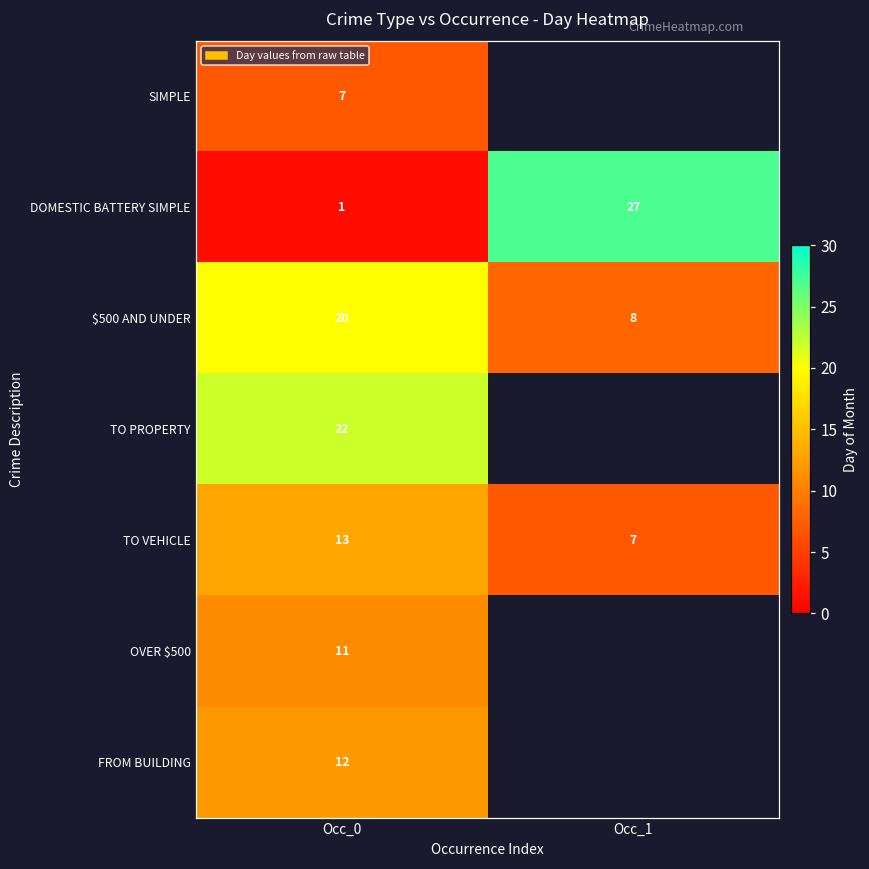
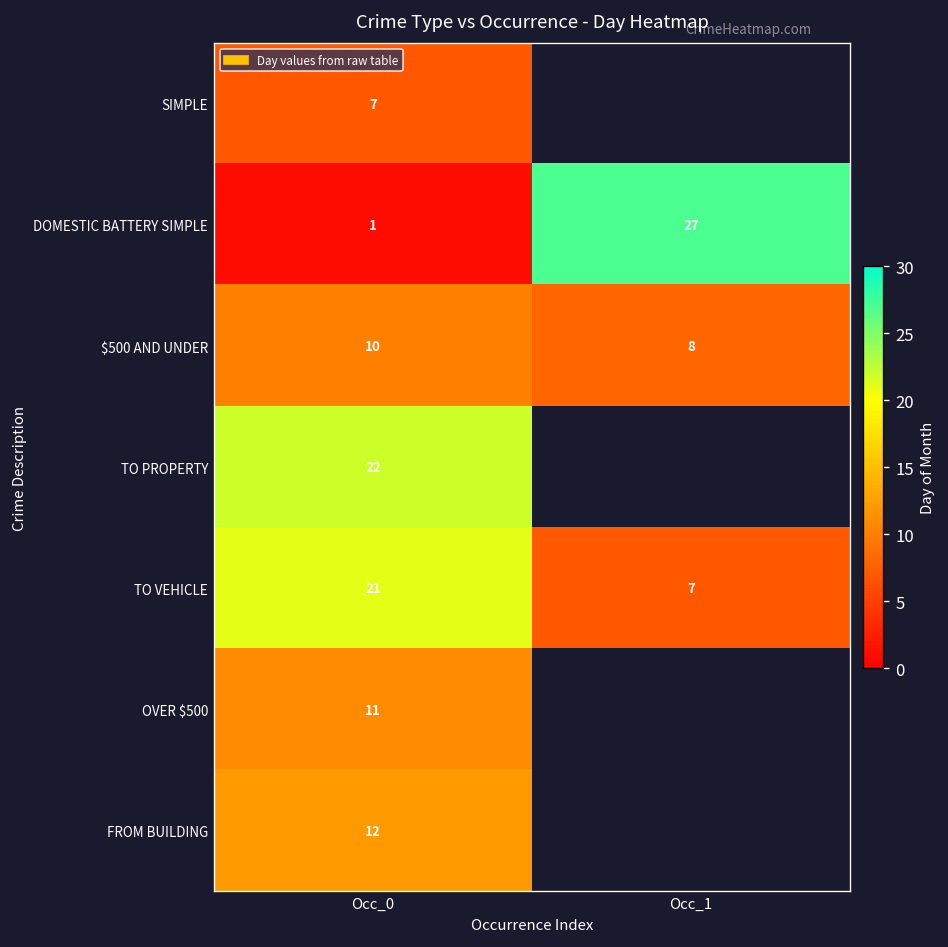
$500 AND UNDER, Occ_0: 20 -> 10
TO VEHICLE, Occ_0: 13 -> 21
